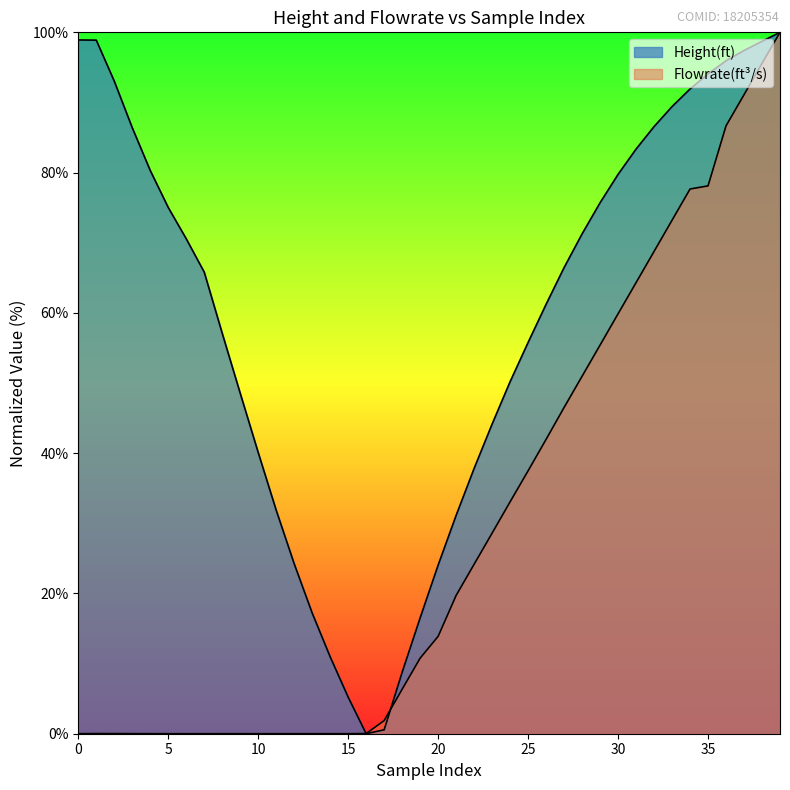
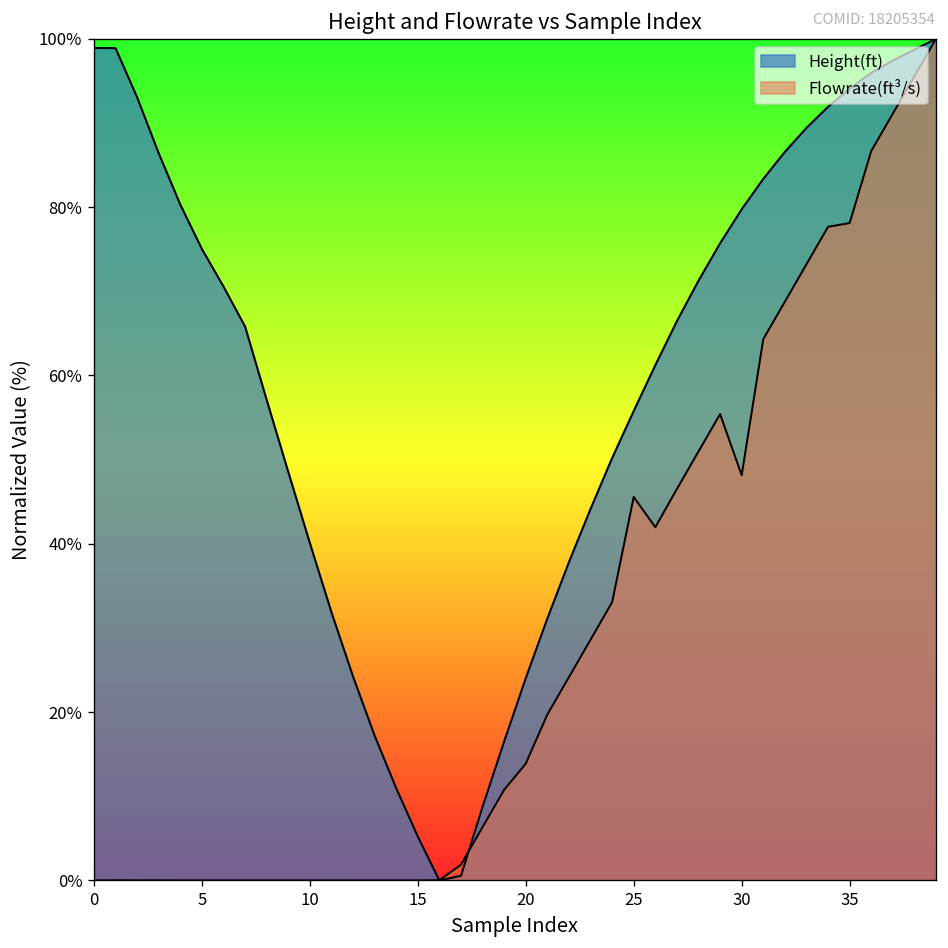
Flowrate(ft³/s), 25: 37% -> 46%
Flowrate(ft³/s), 30: 60% -> 48%
